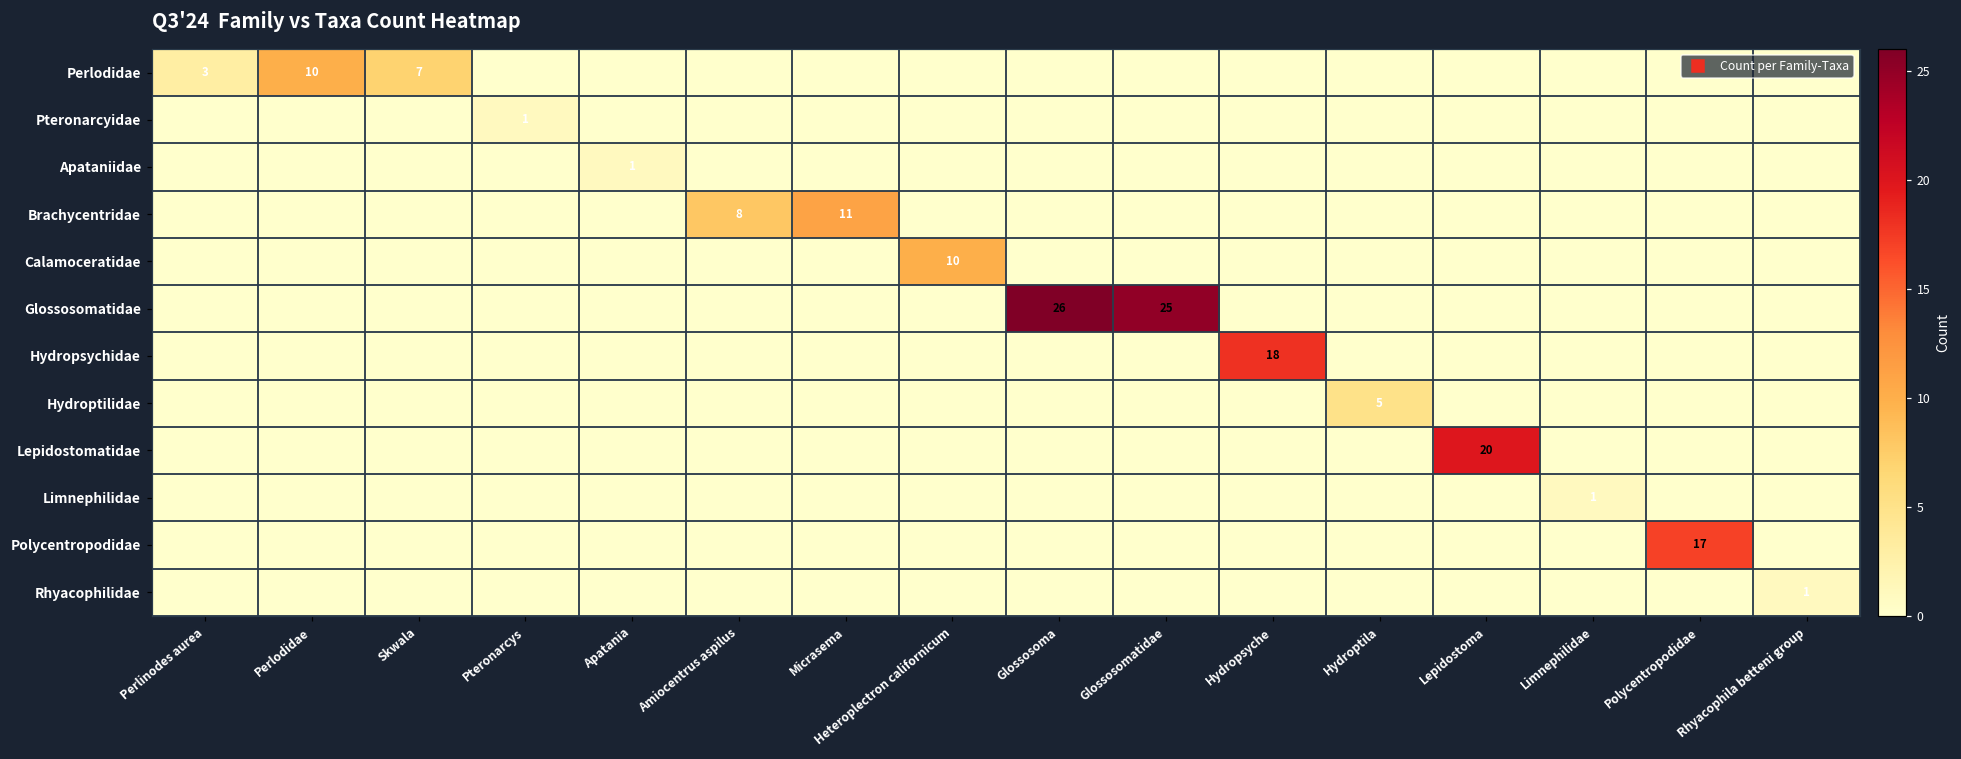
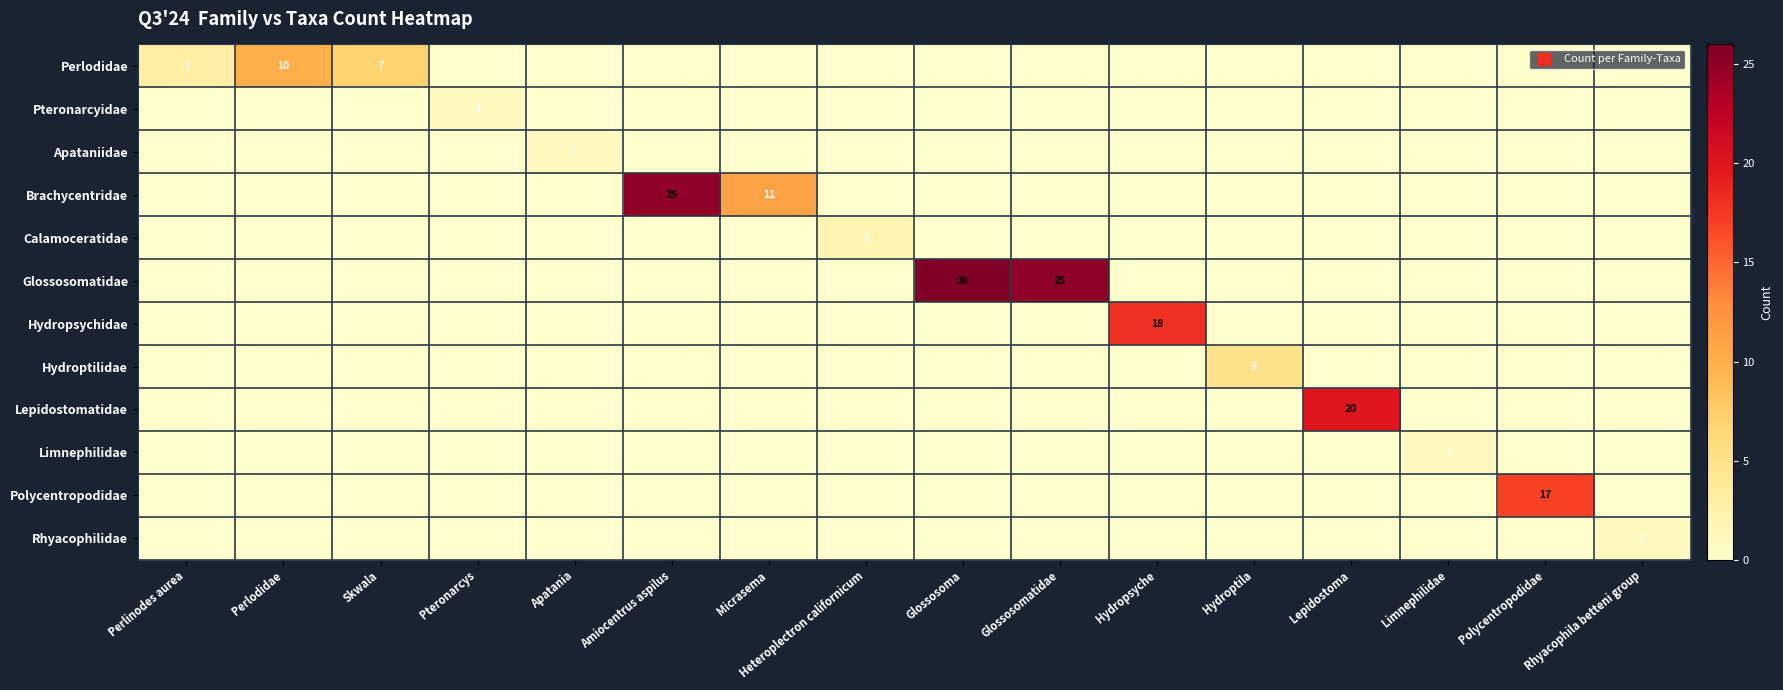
Brachycentridae, Amiocentrus aspilus: 8 -> 25
Calamoceratidae, Heteroplectron californicum: 10 -> 2
